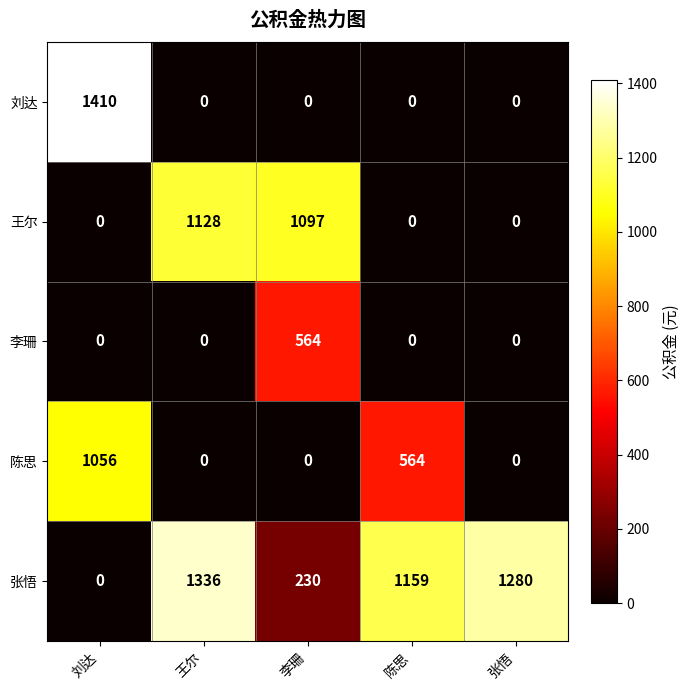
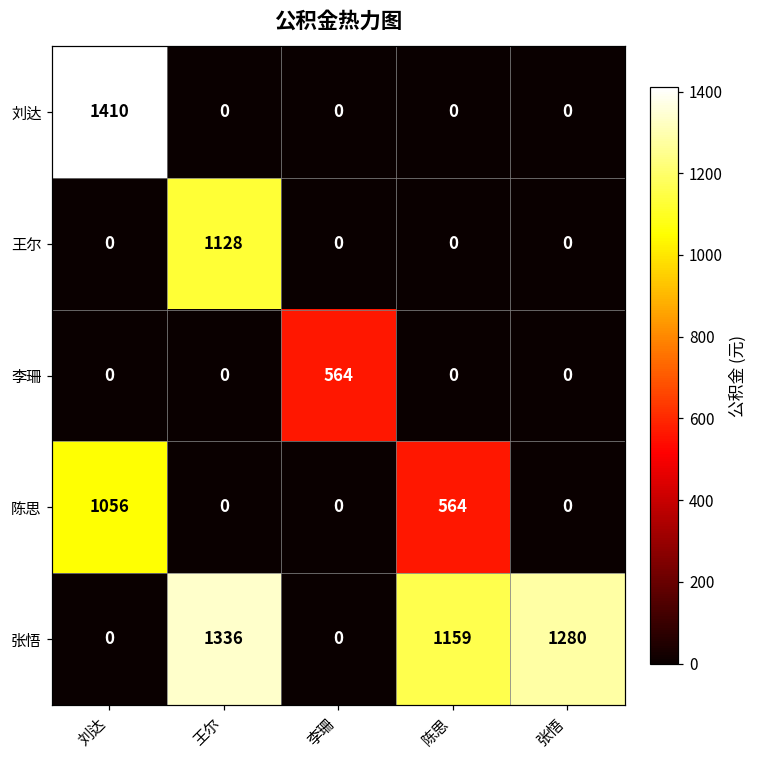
王尔, 李珊: 1097 -> 0
张悟, 李珊: 230 -> 0
